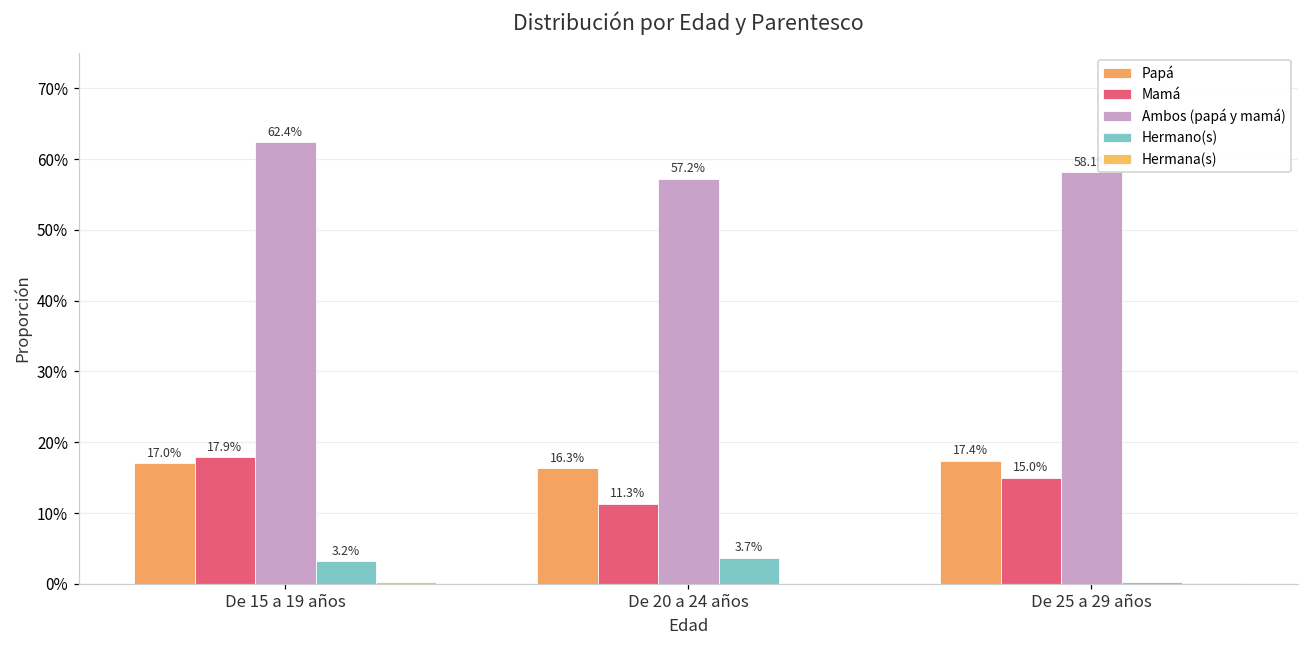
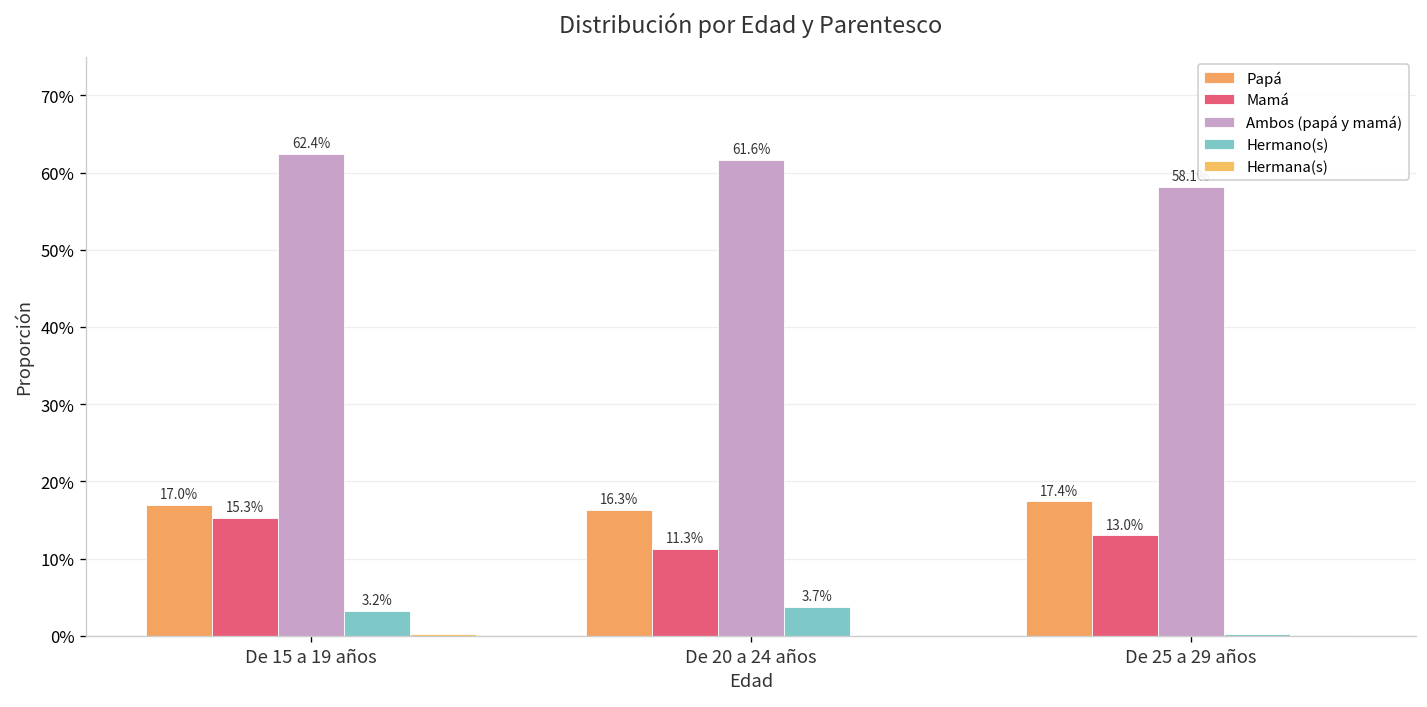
Mamá, De 15 a 19 años: 17.9% -> 15.3%
Ambos (papá y mamá), De 20 a 24 años: 57.2% -> 61.6%
Mamá, De 25 a 29 años: 15.0% -> 13.0%
